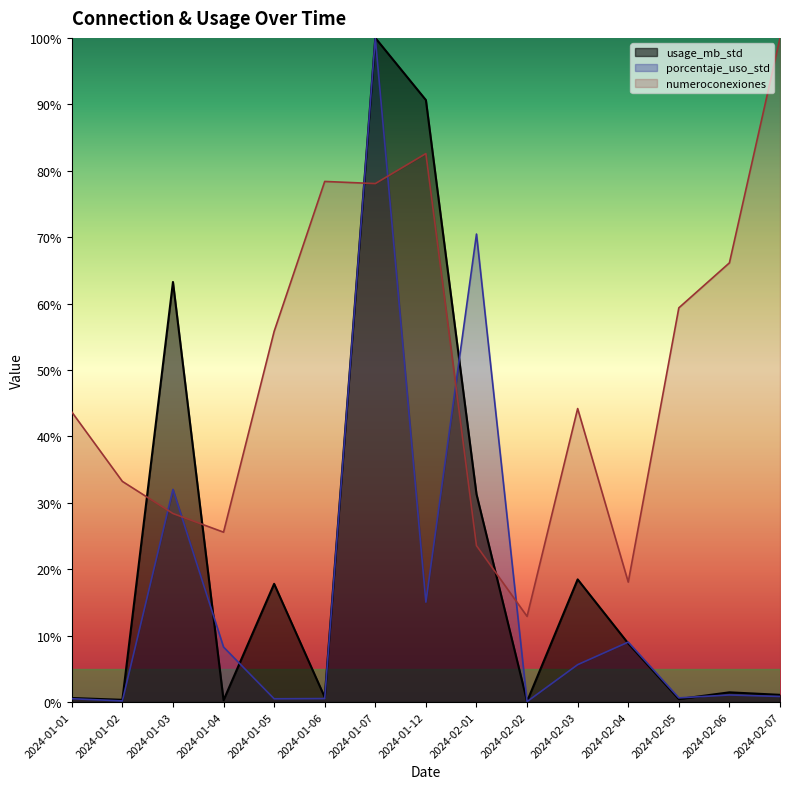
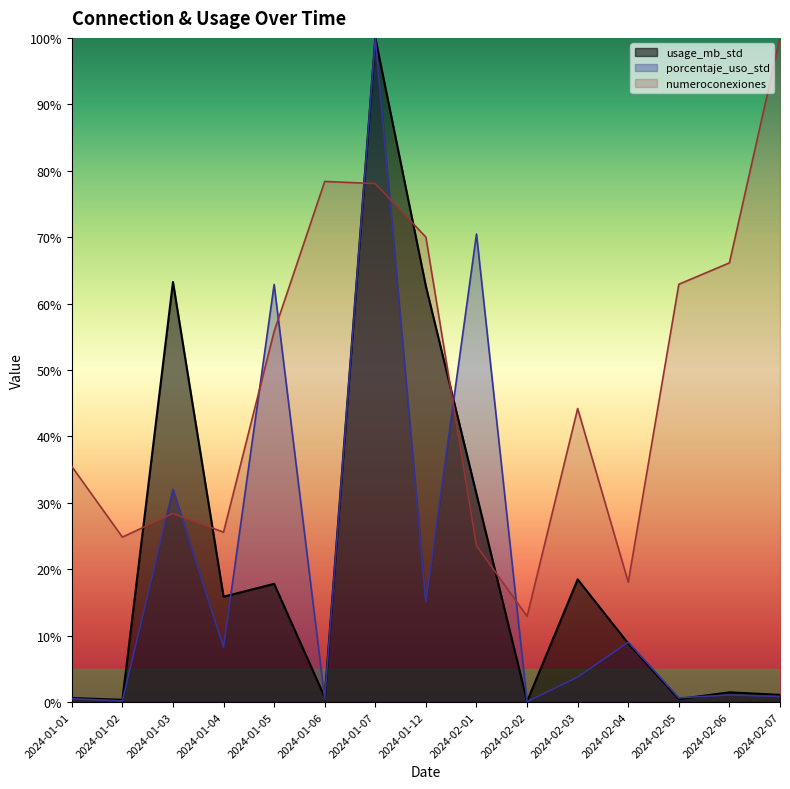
numeroconexiones, 2024-01-01: 44% -> 35%
numeroconexiones, 2024-01-02: 33% -> 25%
usage_mb_std, 2024-01-04: 0% -> 16%
porcentaje_uso_std, 2024-01-05: 0% -> 63%
usage_mb_std, 2024-01-12: 91% -> 63%
numeroconexiones, 2024-01-12: 83% -> 70%
porcentaje_uso_std, 2024-02-03: 6% -> 4%
numeroconexiones, 2024-02-05: 59% -> 63%
